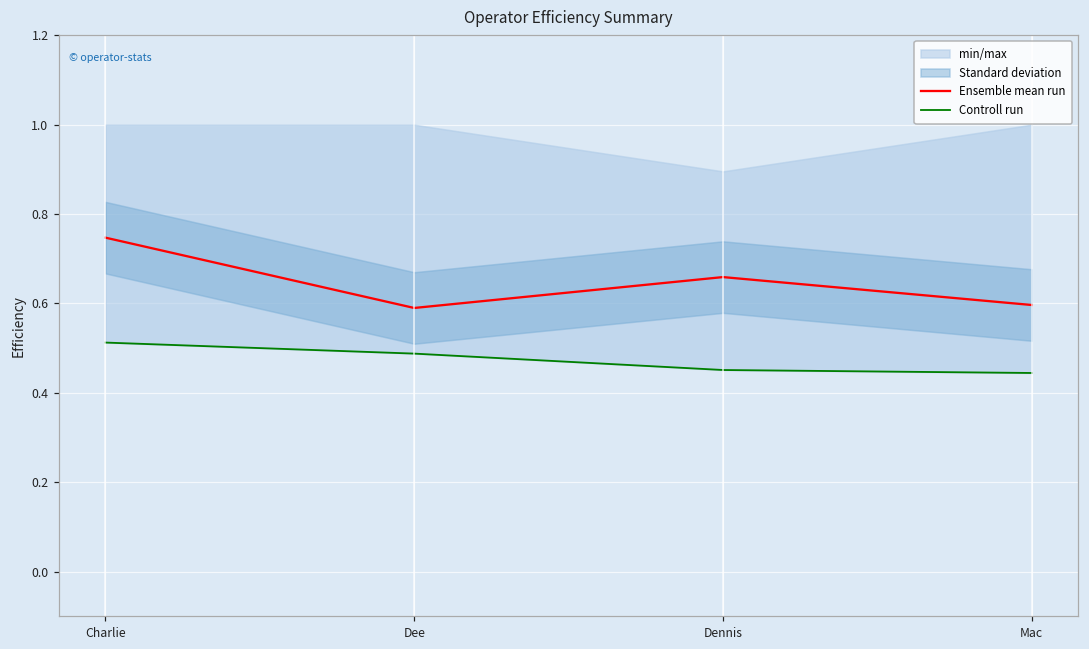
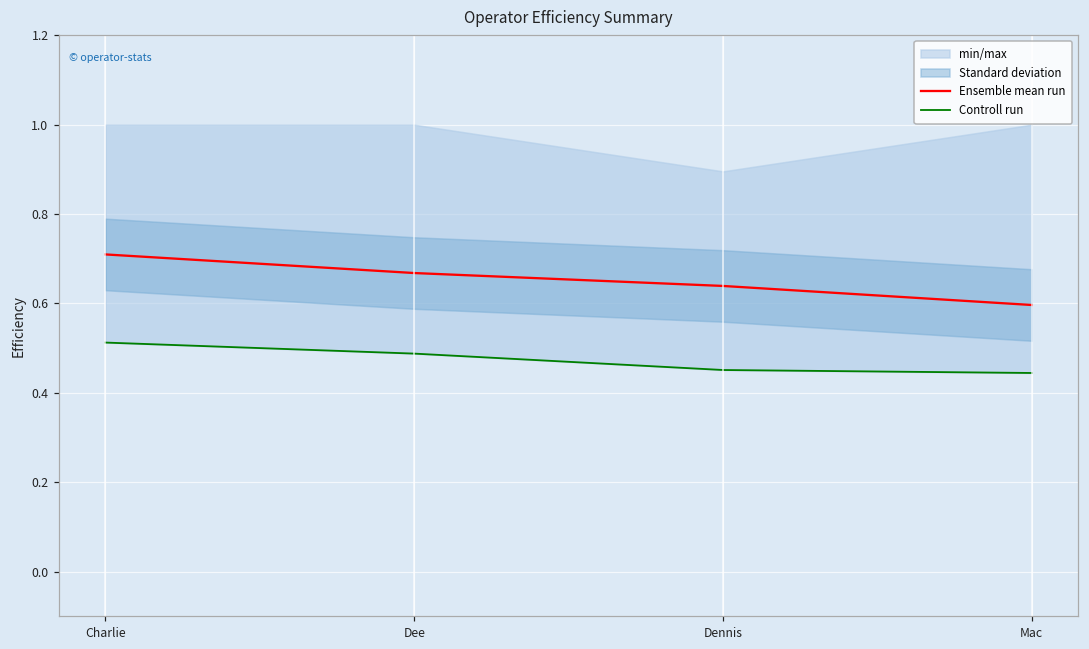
Ensemble mean run, Charlie: 0.75 -> 0.71
Ensemble mean run, Dee: 0.59 -> 0.67
Ensemble mean run, Dennis: 0.66 -> 0.64
